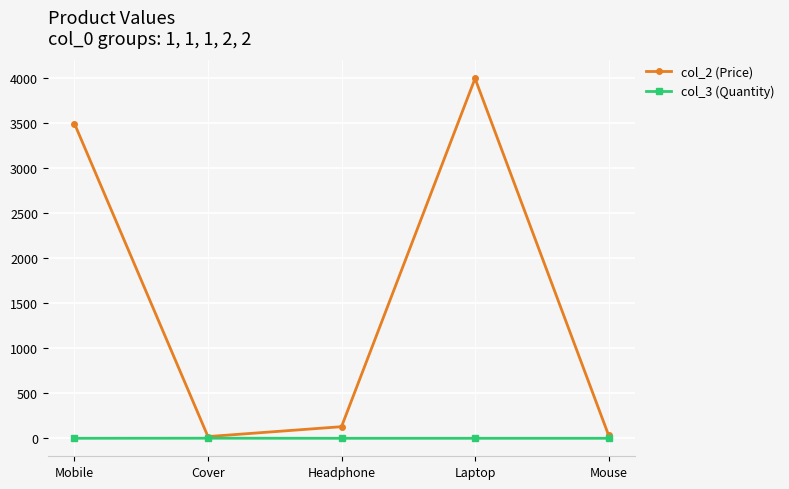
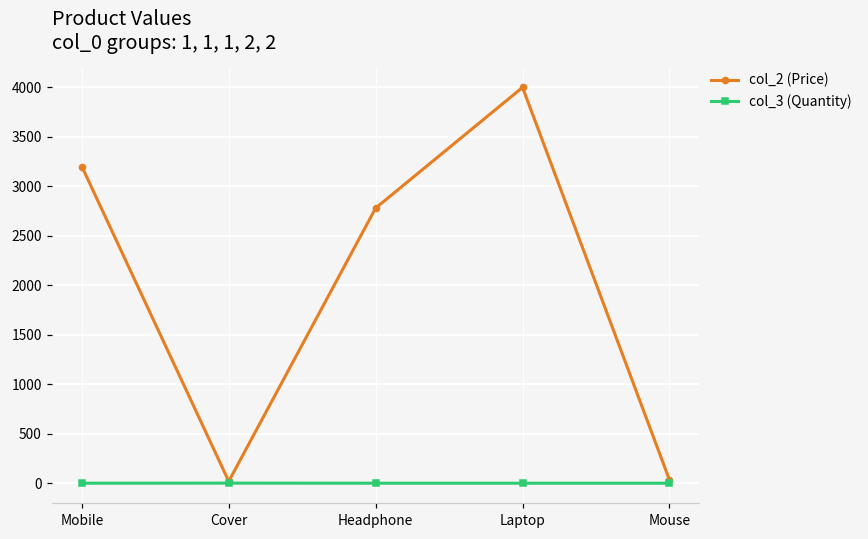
col_2 (Price), Mobile: 3500 -> 3200
col_2 (Price), Headphone: 100 -> 2800
